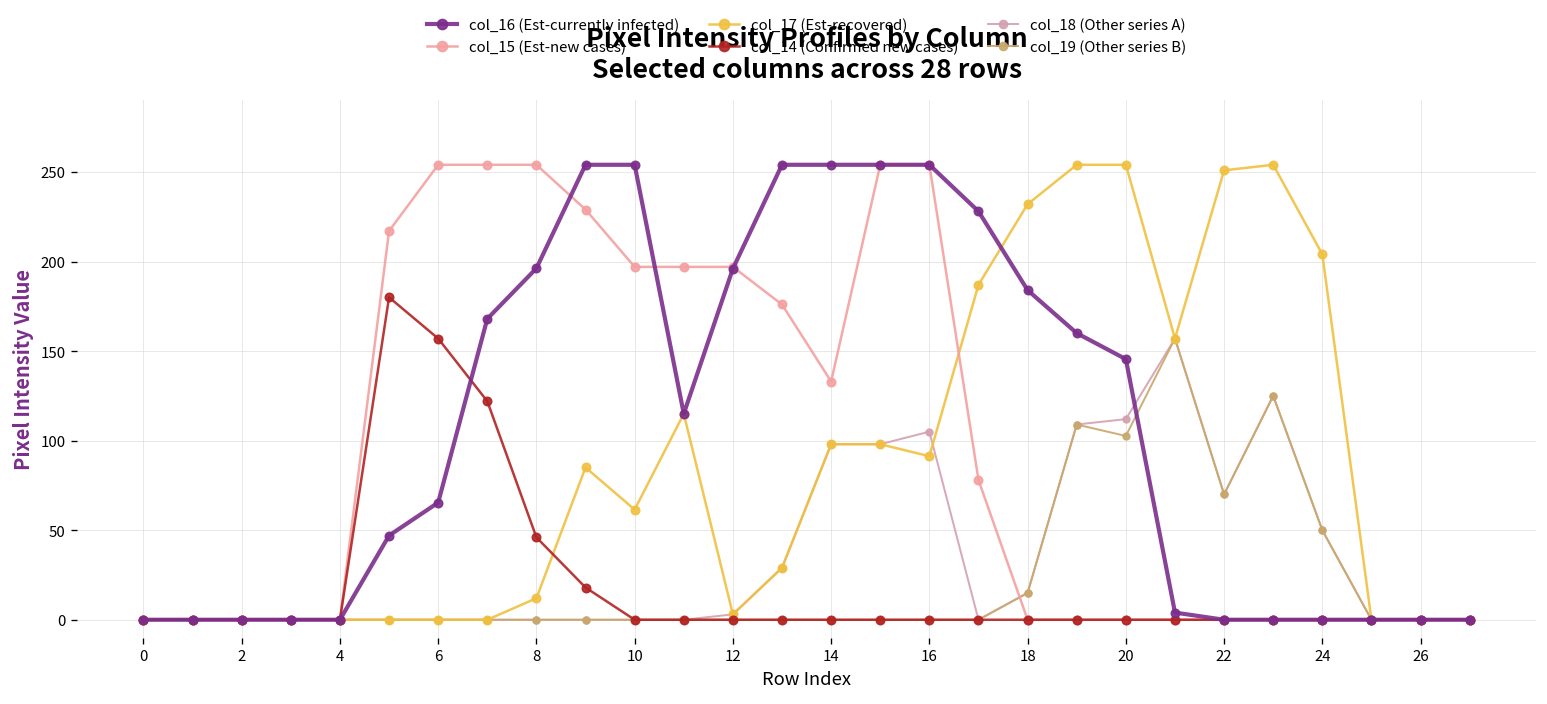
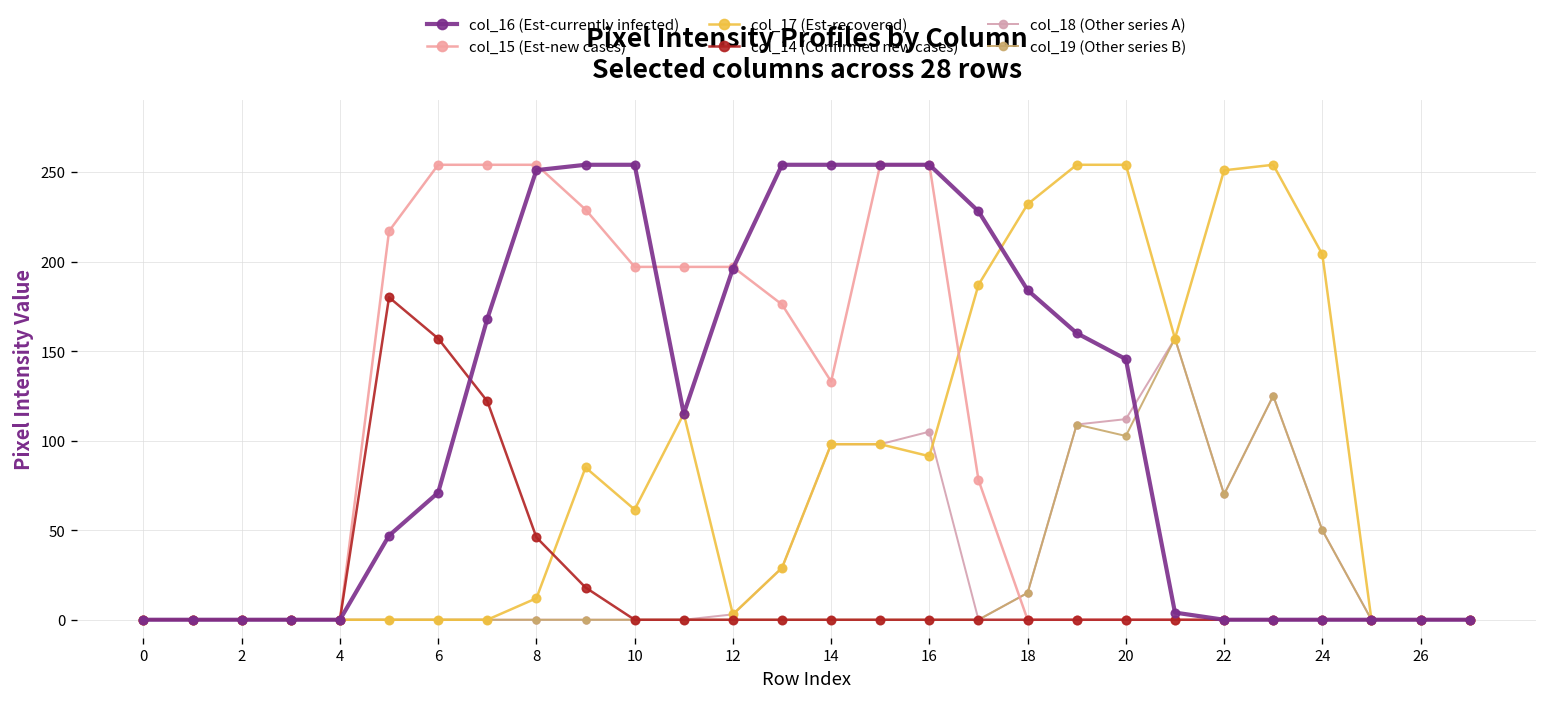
col_16 (Est-currently infected), 6: 65 -> 71
col_16 (Est-currently infected), 8: 196 -> 251
